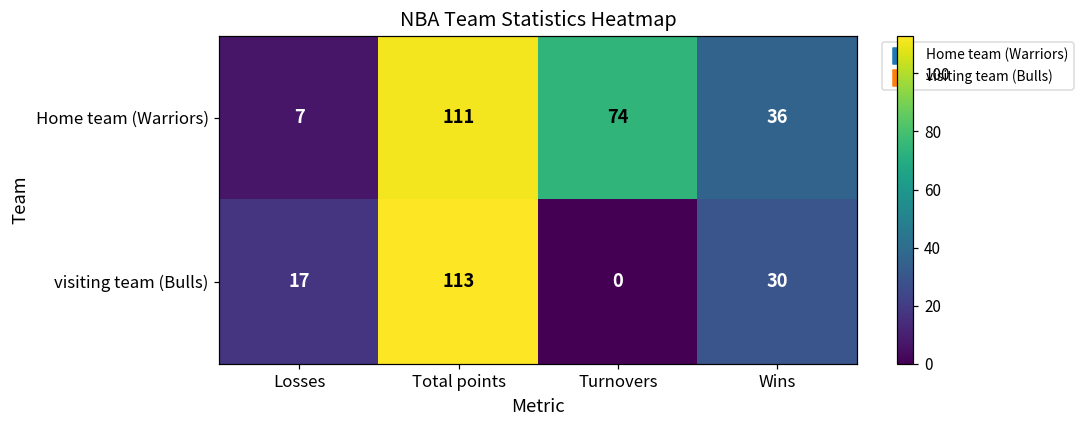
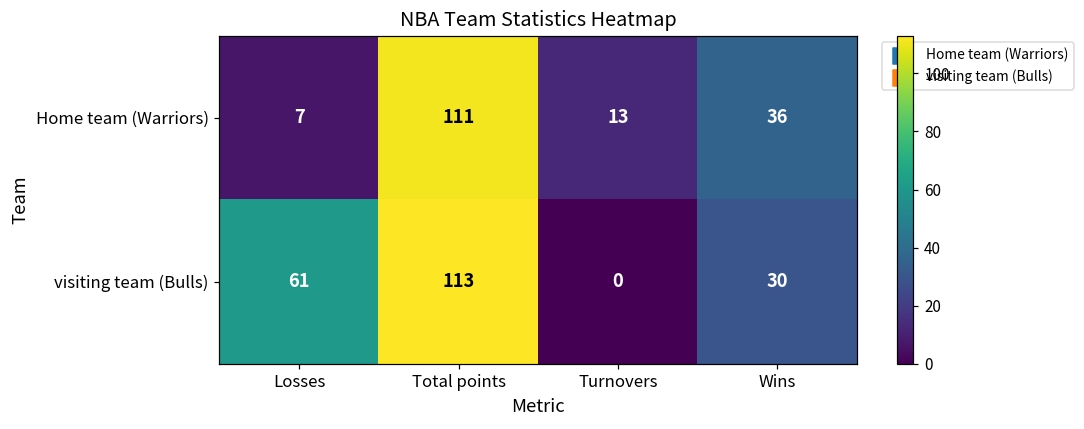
Home team (Warriors), Turnovers: 74 -> 13
visiting team (Bulls), Losses: 17 -> 61
